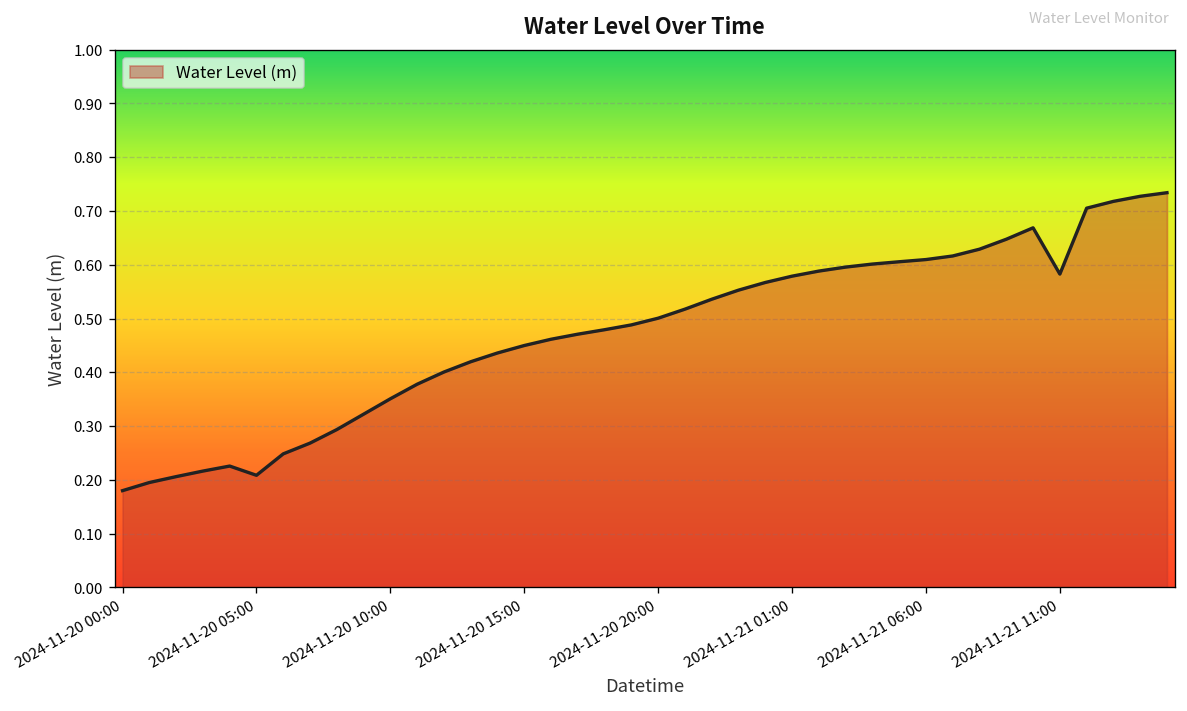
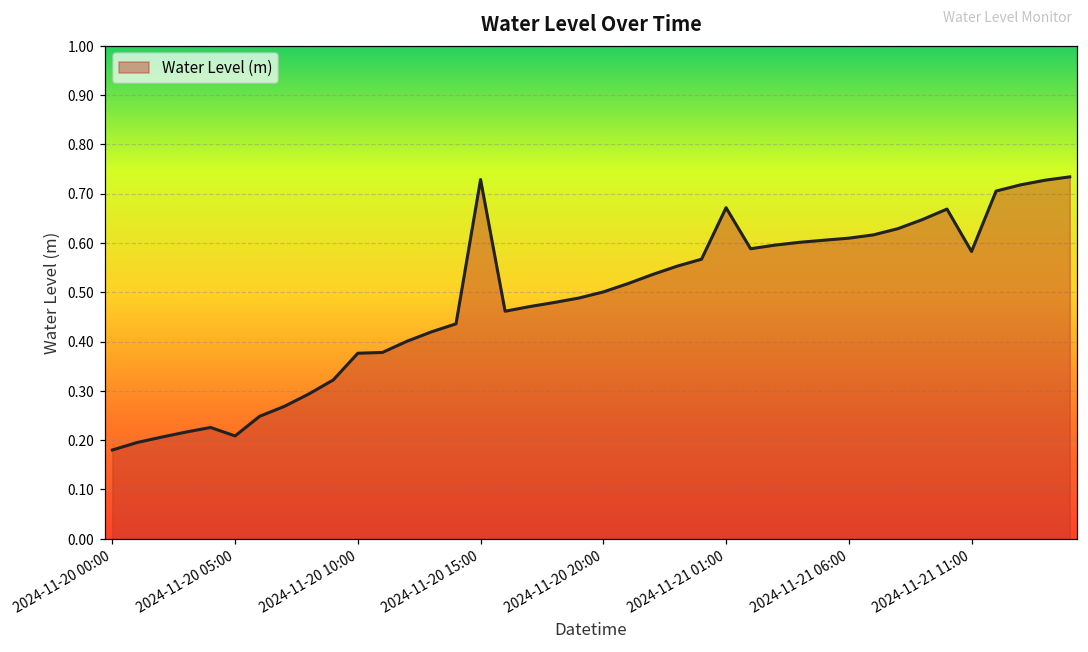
2024-11-20 10:00: 0.35 -> 0.38
2024-11-20 15:00: 0.45 -> 0.73
2024-11-21 01:00: 0.58 -> 0.67
